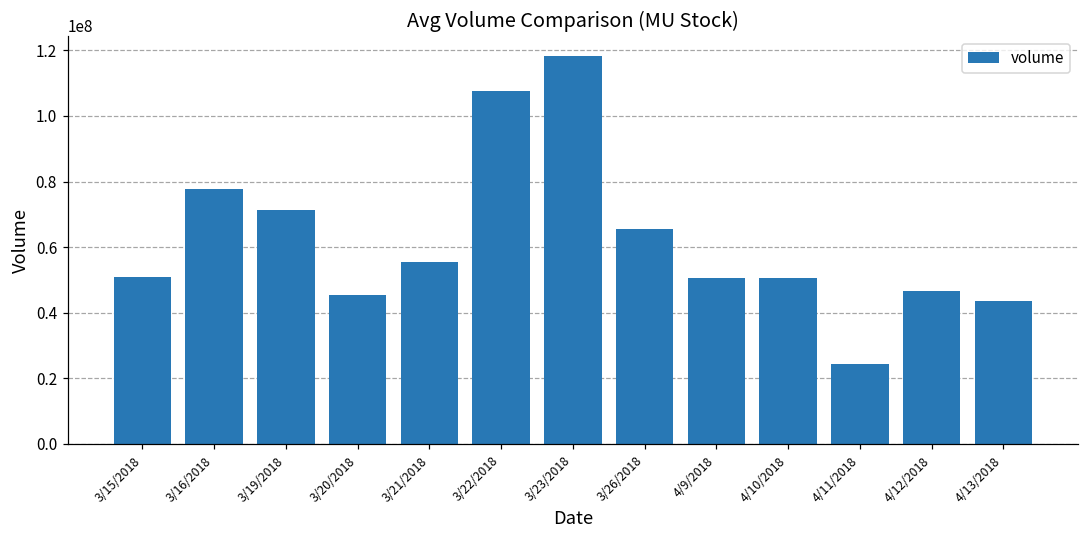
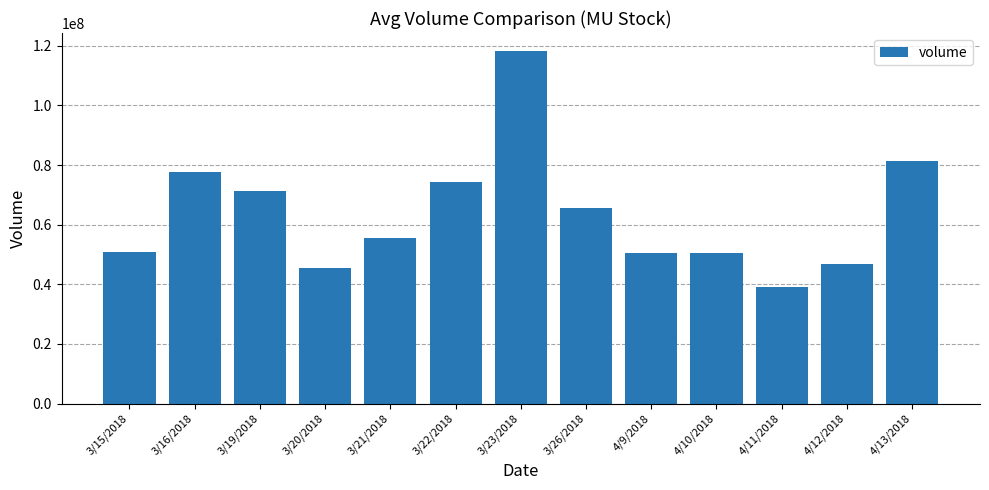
3/22/2018: 107000000 -> 74000000
4/11/2018: 24000000 -> 39000000
4/13/2018: 44000000 -> 81000000
